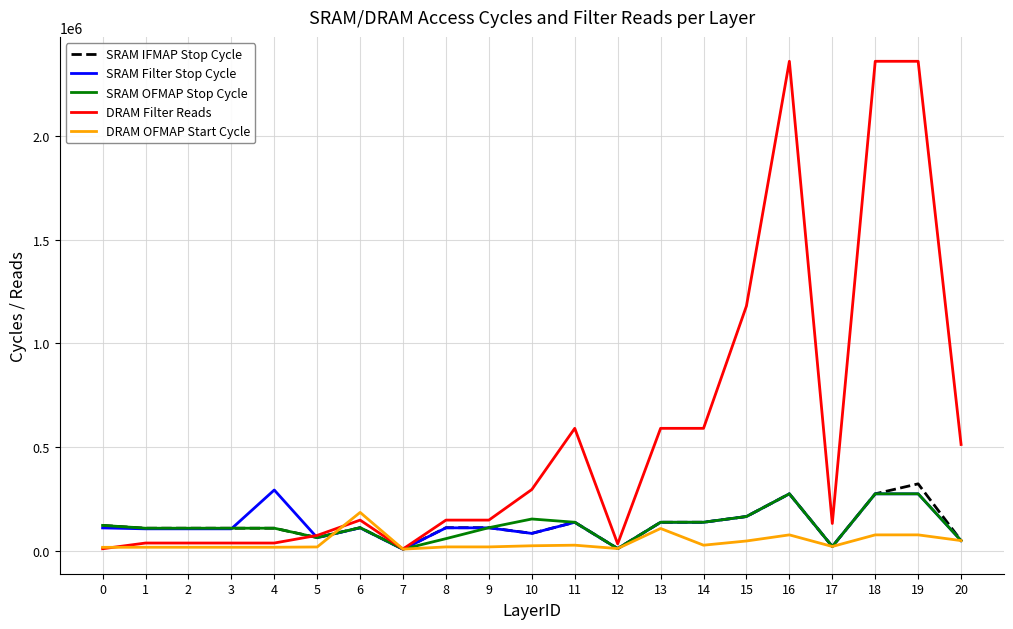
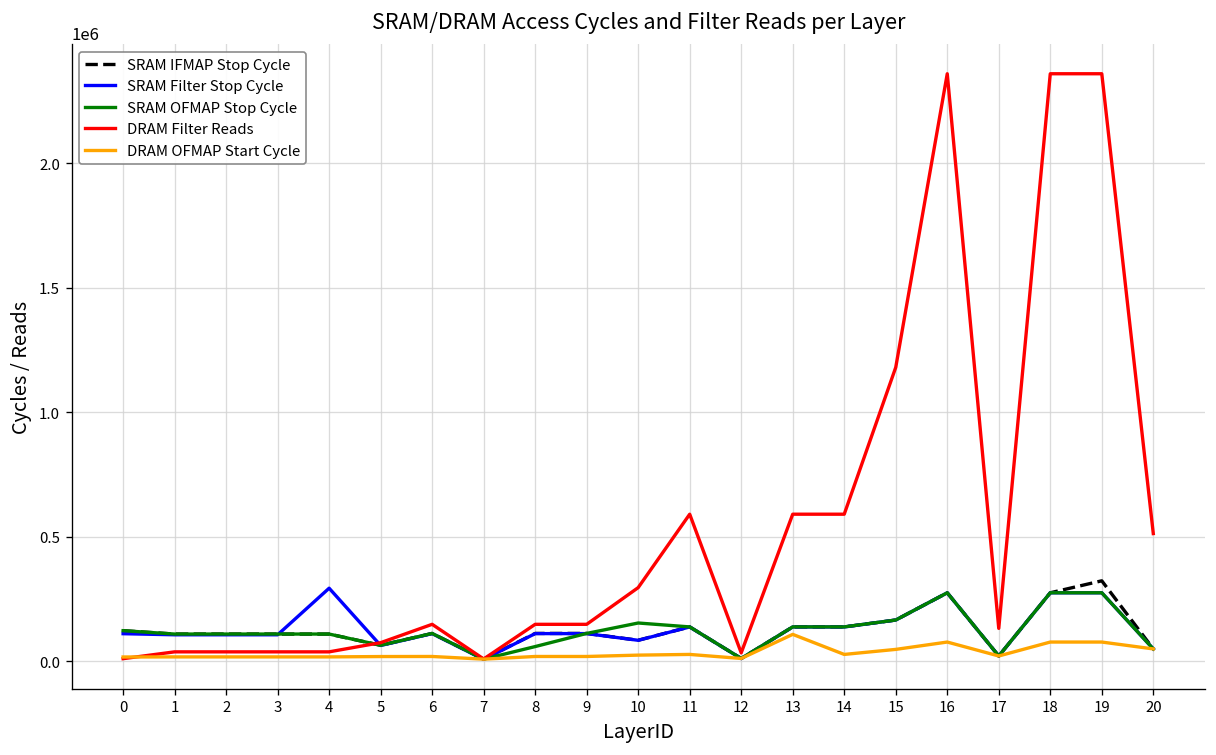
DRAM OFMAP Start Cycle, 6: 180000 -> 20000
